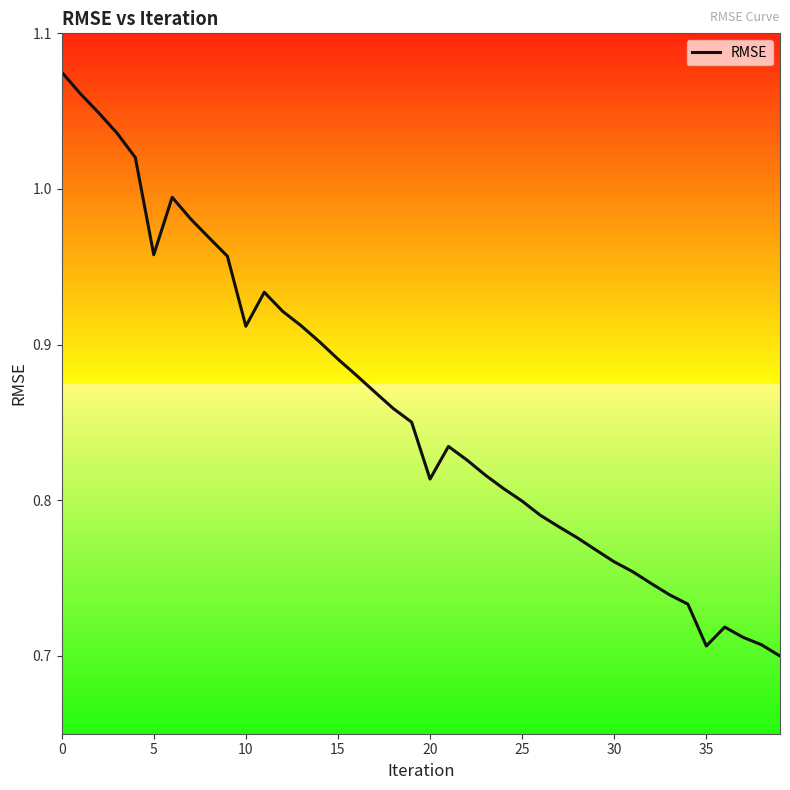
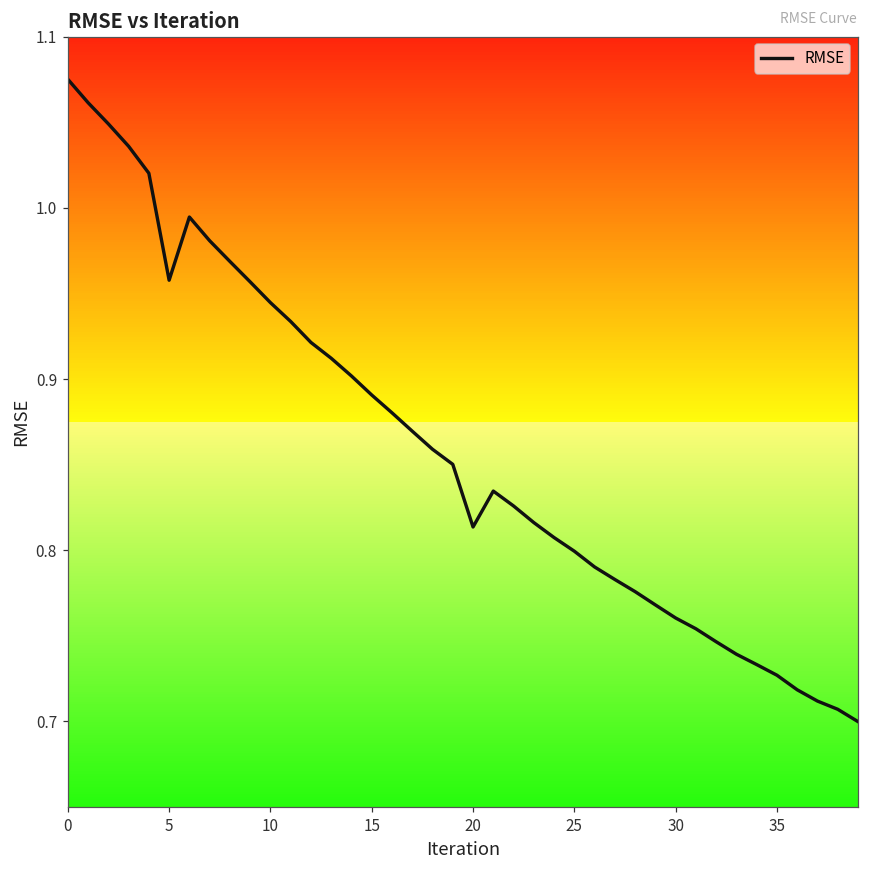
10: 0.912 -> 0.945
35: 0.706 -> 0.727
